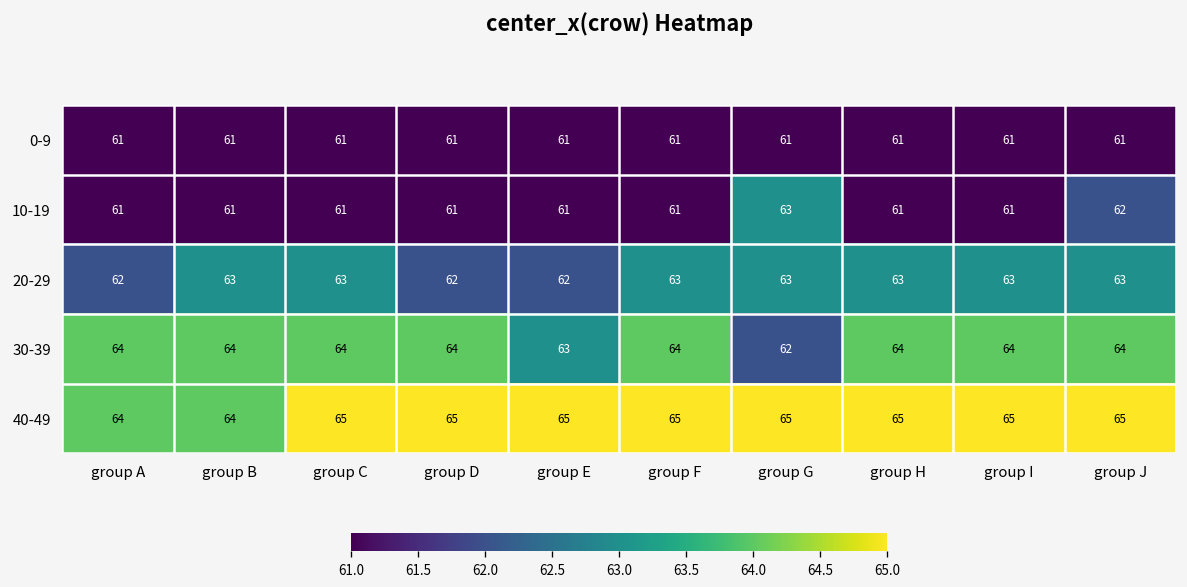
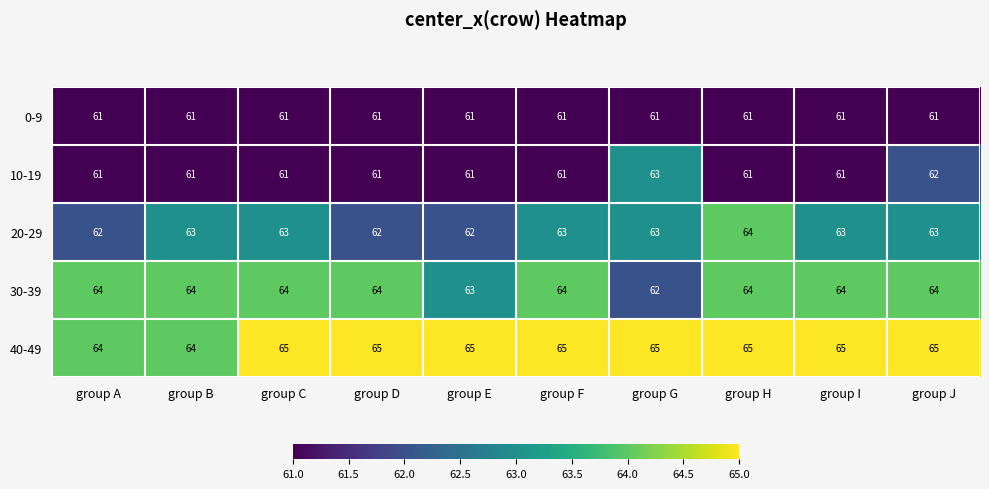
20-29, group H: 63 -> 64
